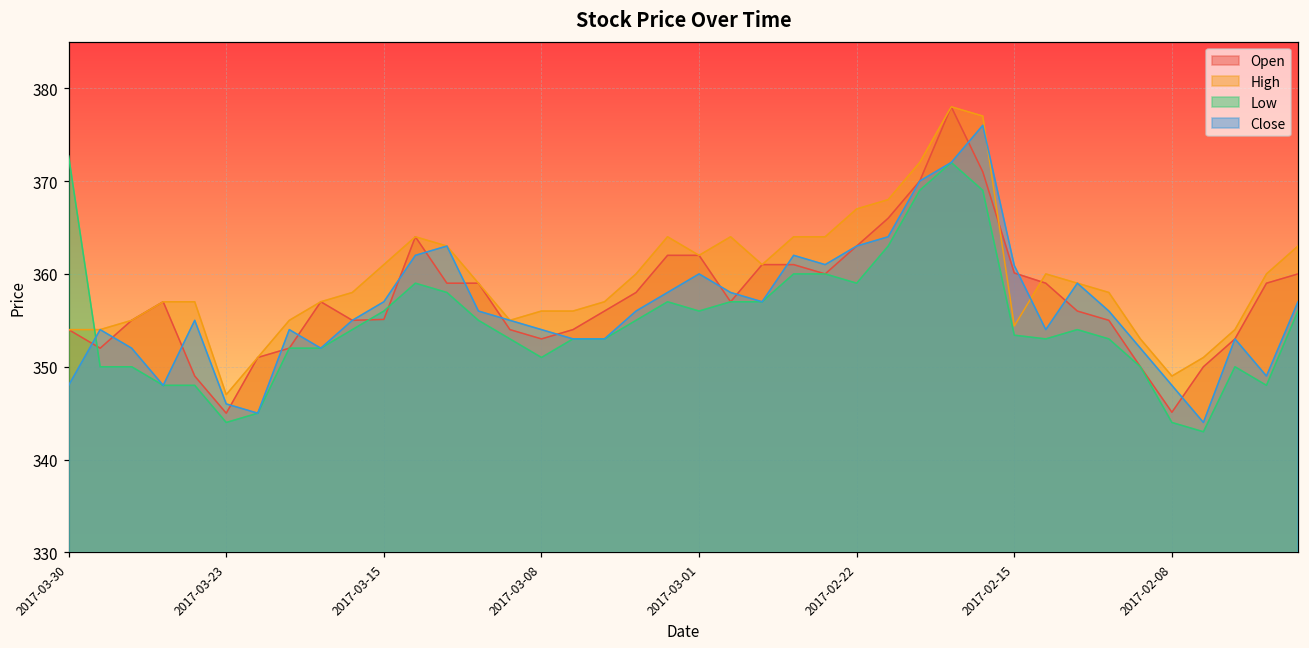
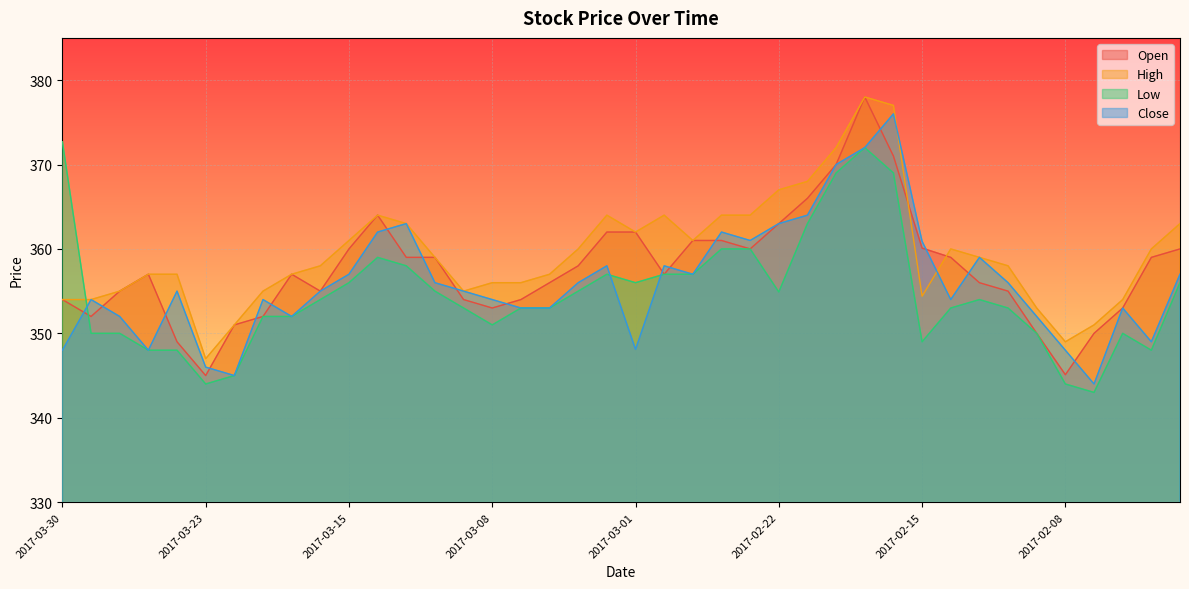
Open, 2017-03-15: 355 -> 360
Close, 2017-03-01: 360 -> 348
Low, 2017-02-22: 359 -> 355
Low, 2017-02-15: 353 -> 349
